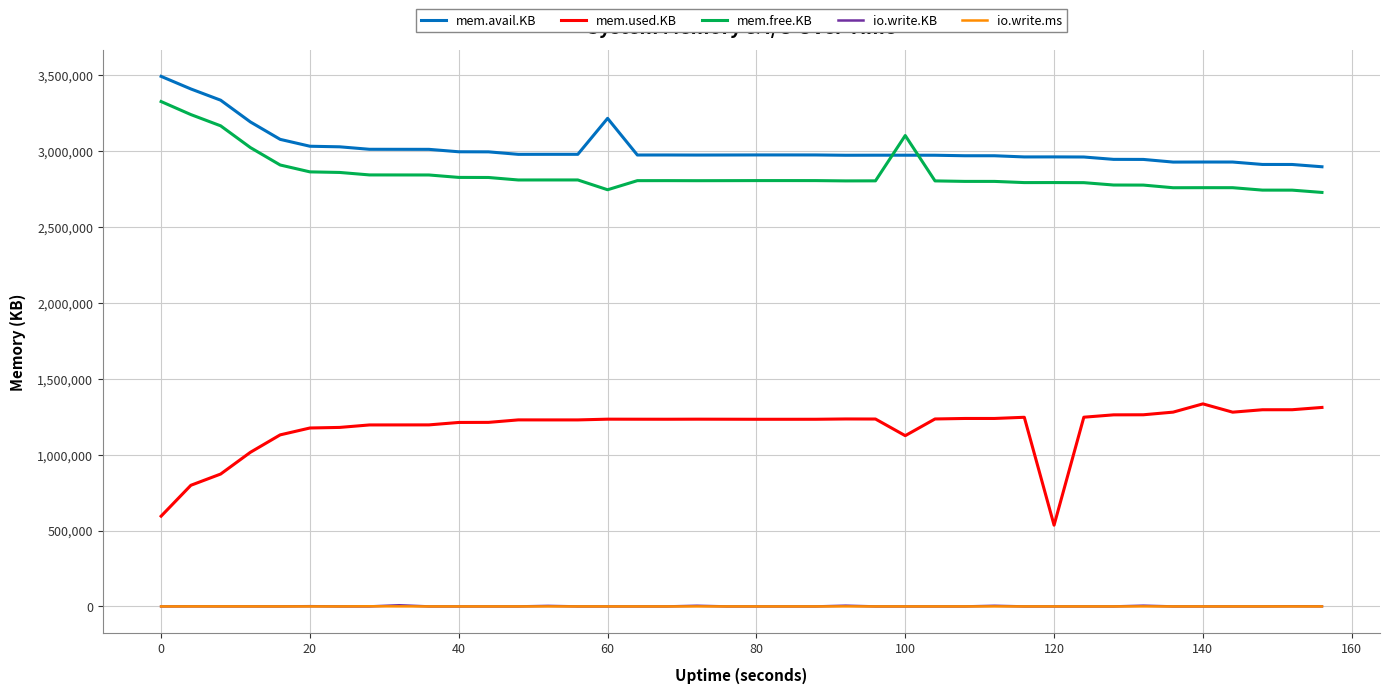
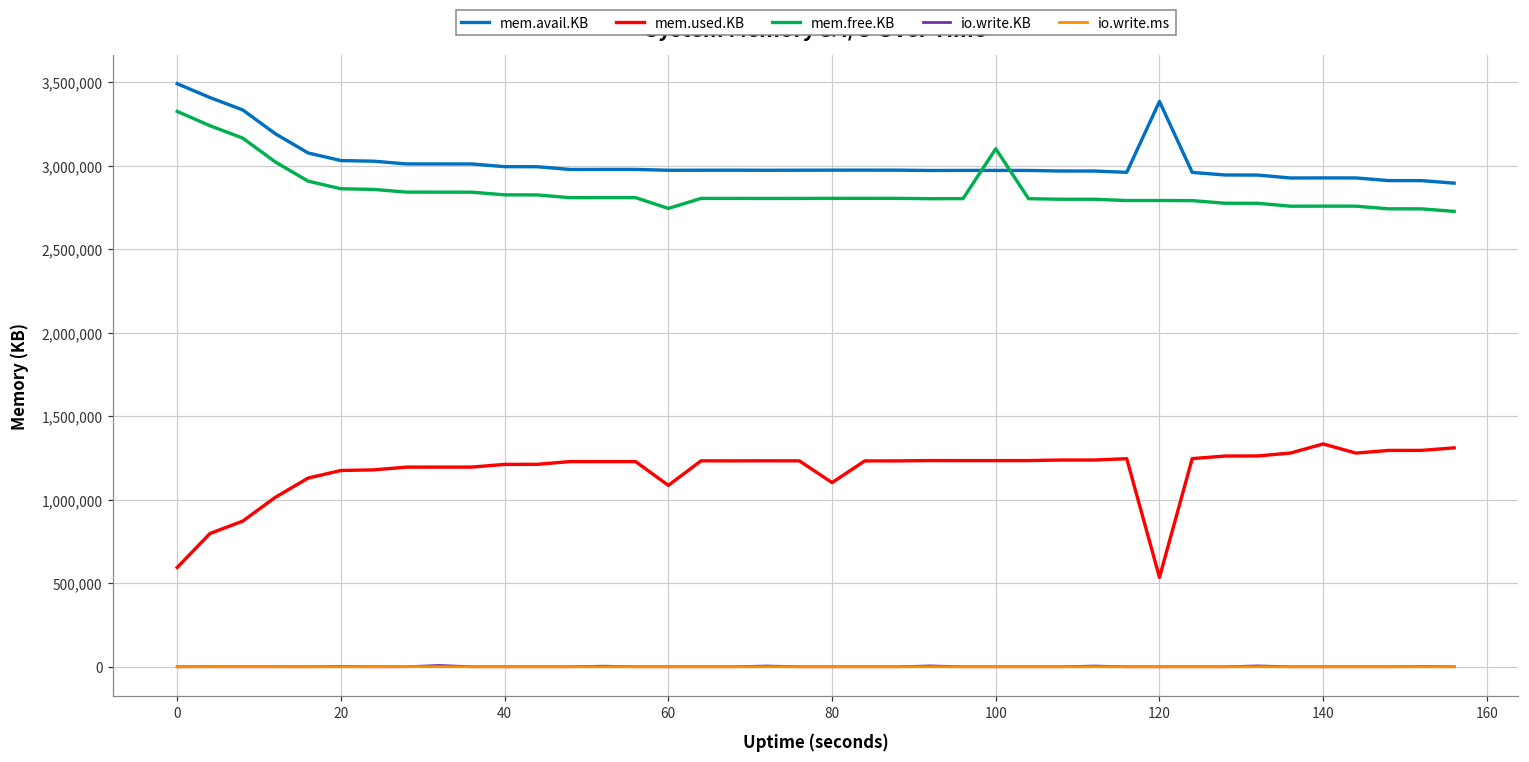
mem.avail.KB, 60: 3,220,000 -> 2,970,000
mem.used.KB, 60: 1,230,000 -> 1,090,000
mem.used.KB, 80: 1,230,000 -> 1,100,000
mem.used.KB, 100: 1,120,000 -> 1,230,000
mem.avail.KB, 120: 2,960,000 -> 3,390,000
